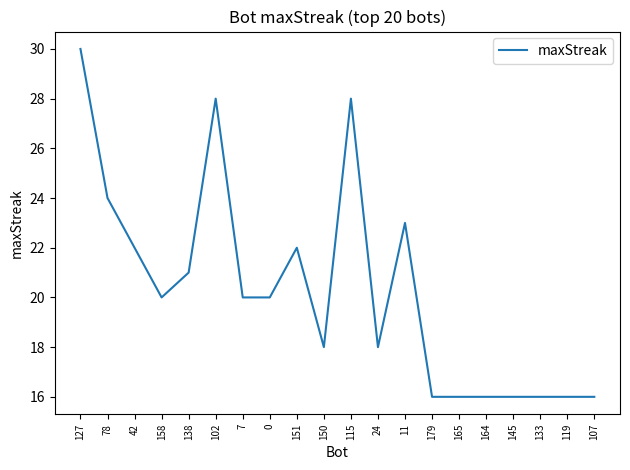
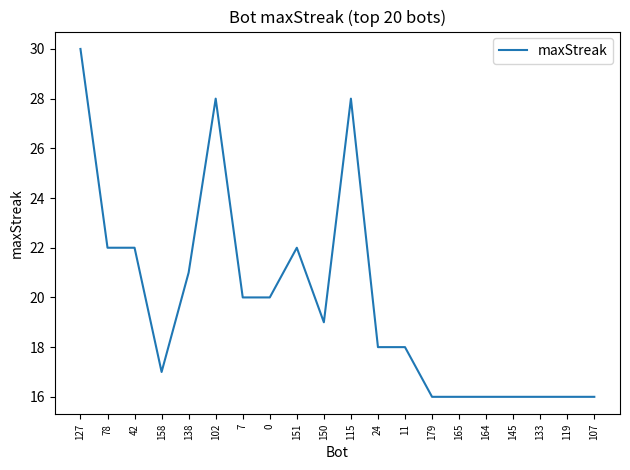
78: 24 -> 22
158: 20 -> 17
150: 18 -> 19
11: 23 -> 18
